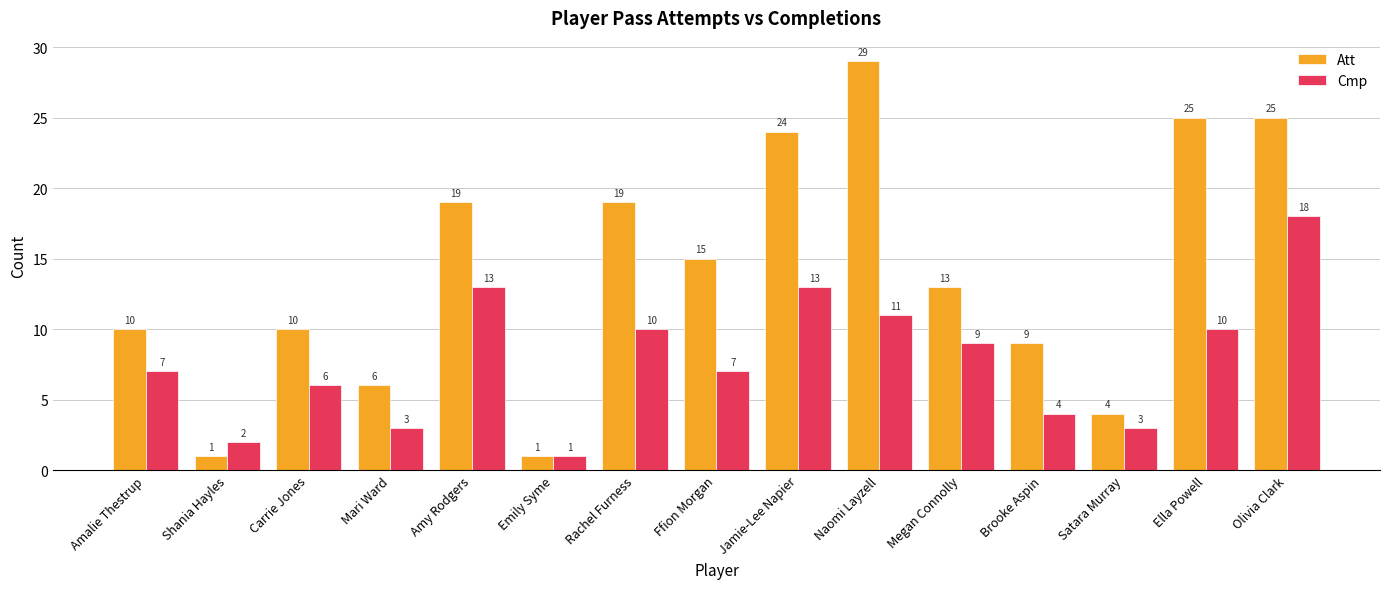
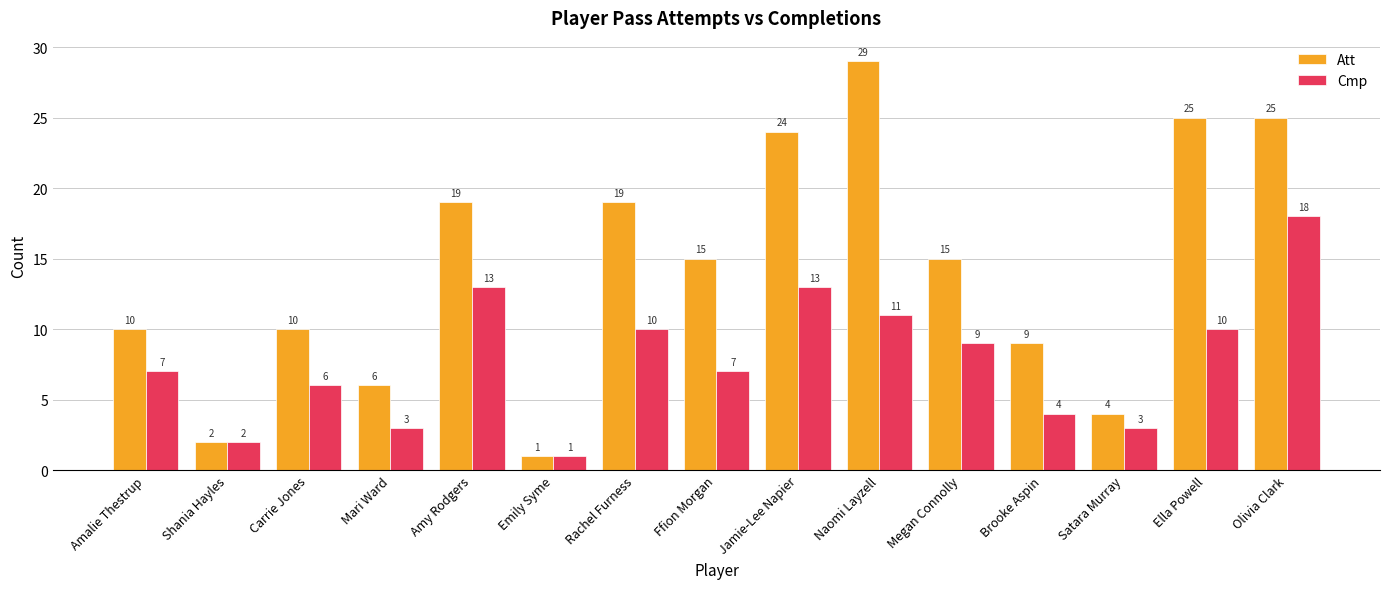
Att, Shania Hayles: 1 -> 2
Att, Megan Connolly: 13 -> 15
